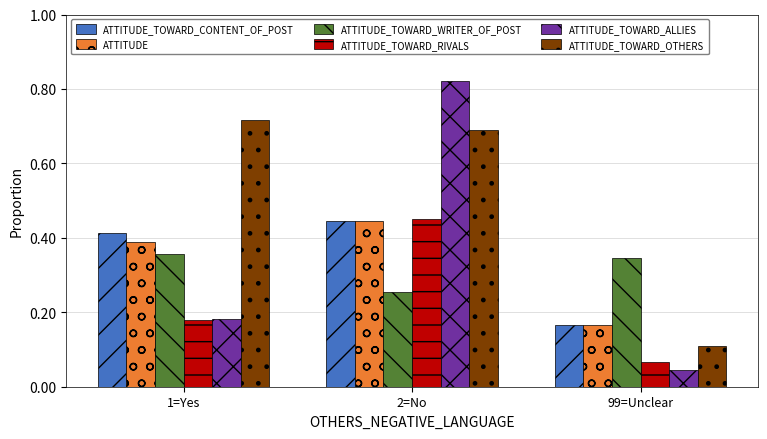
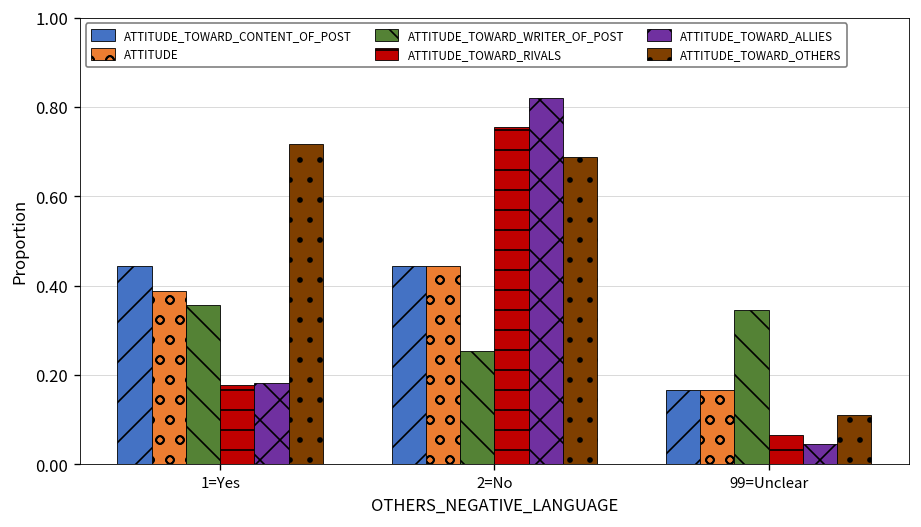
ATTITUDE_TOWARD_CONTENT_OF_POST, 1=Yes: 0.41 -> 0.45
ATTITUDE_TOWARD_RIVALS, 2=No: 0.45 -> 0.76
